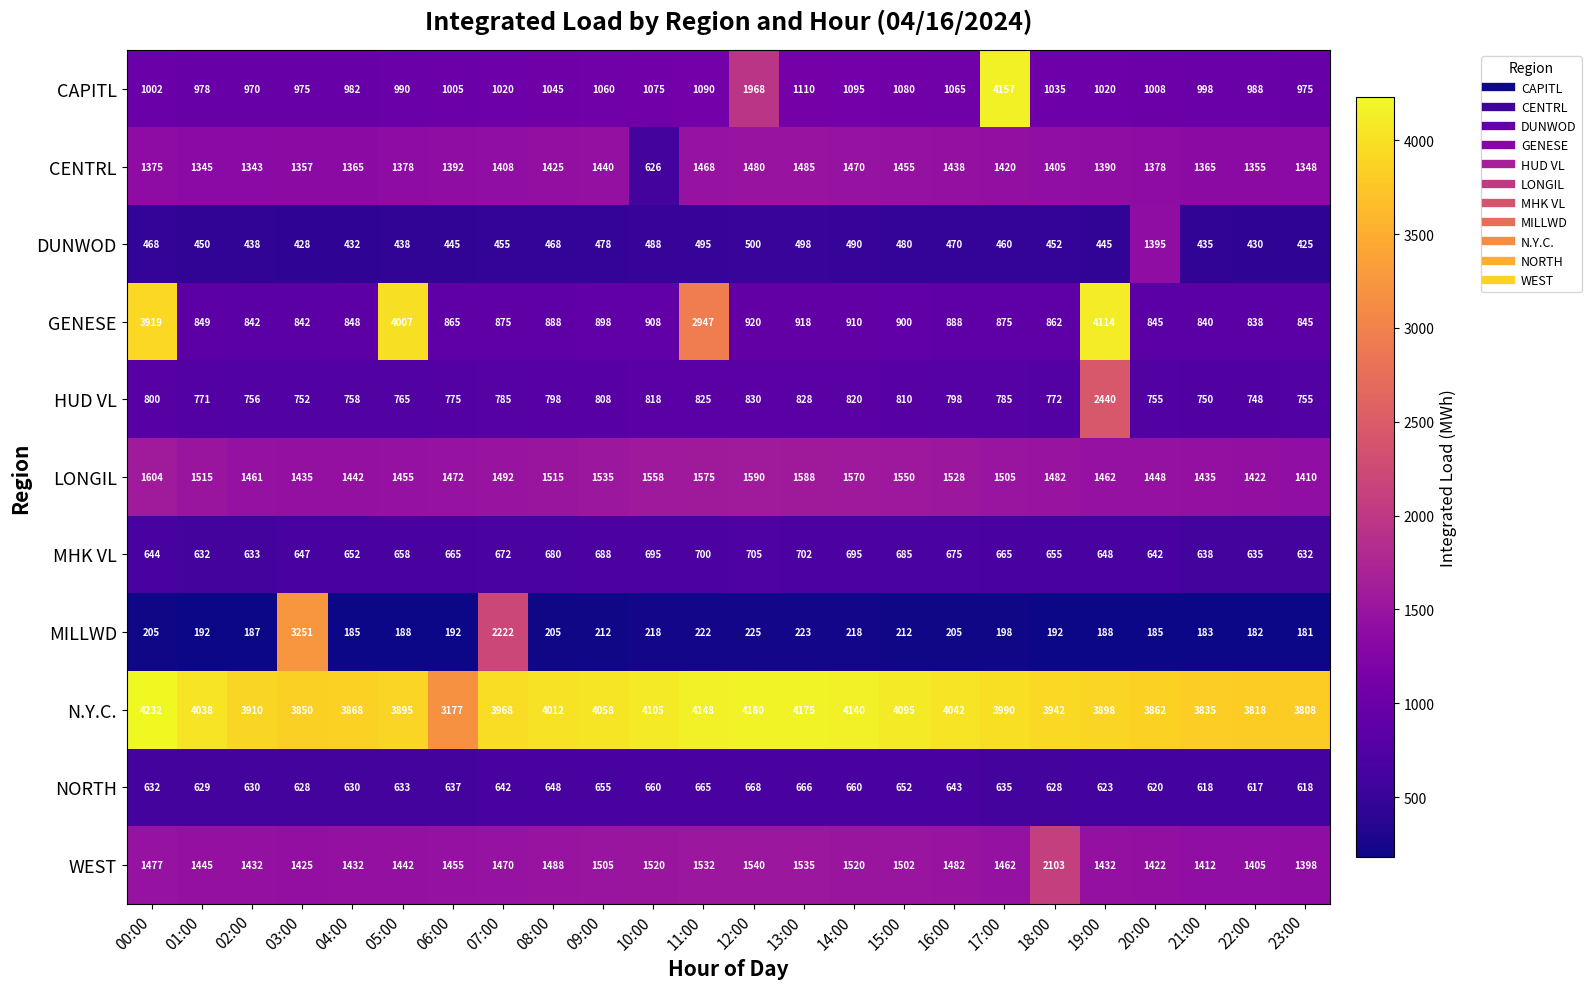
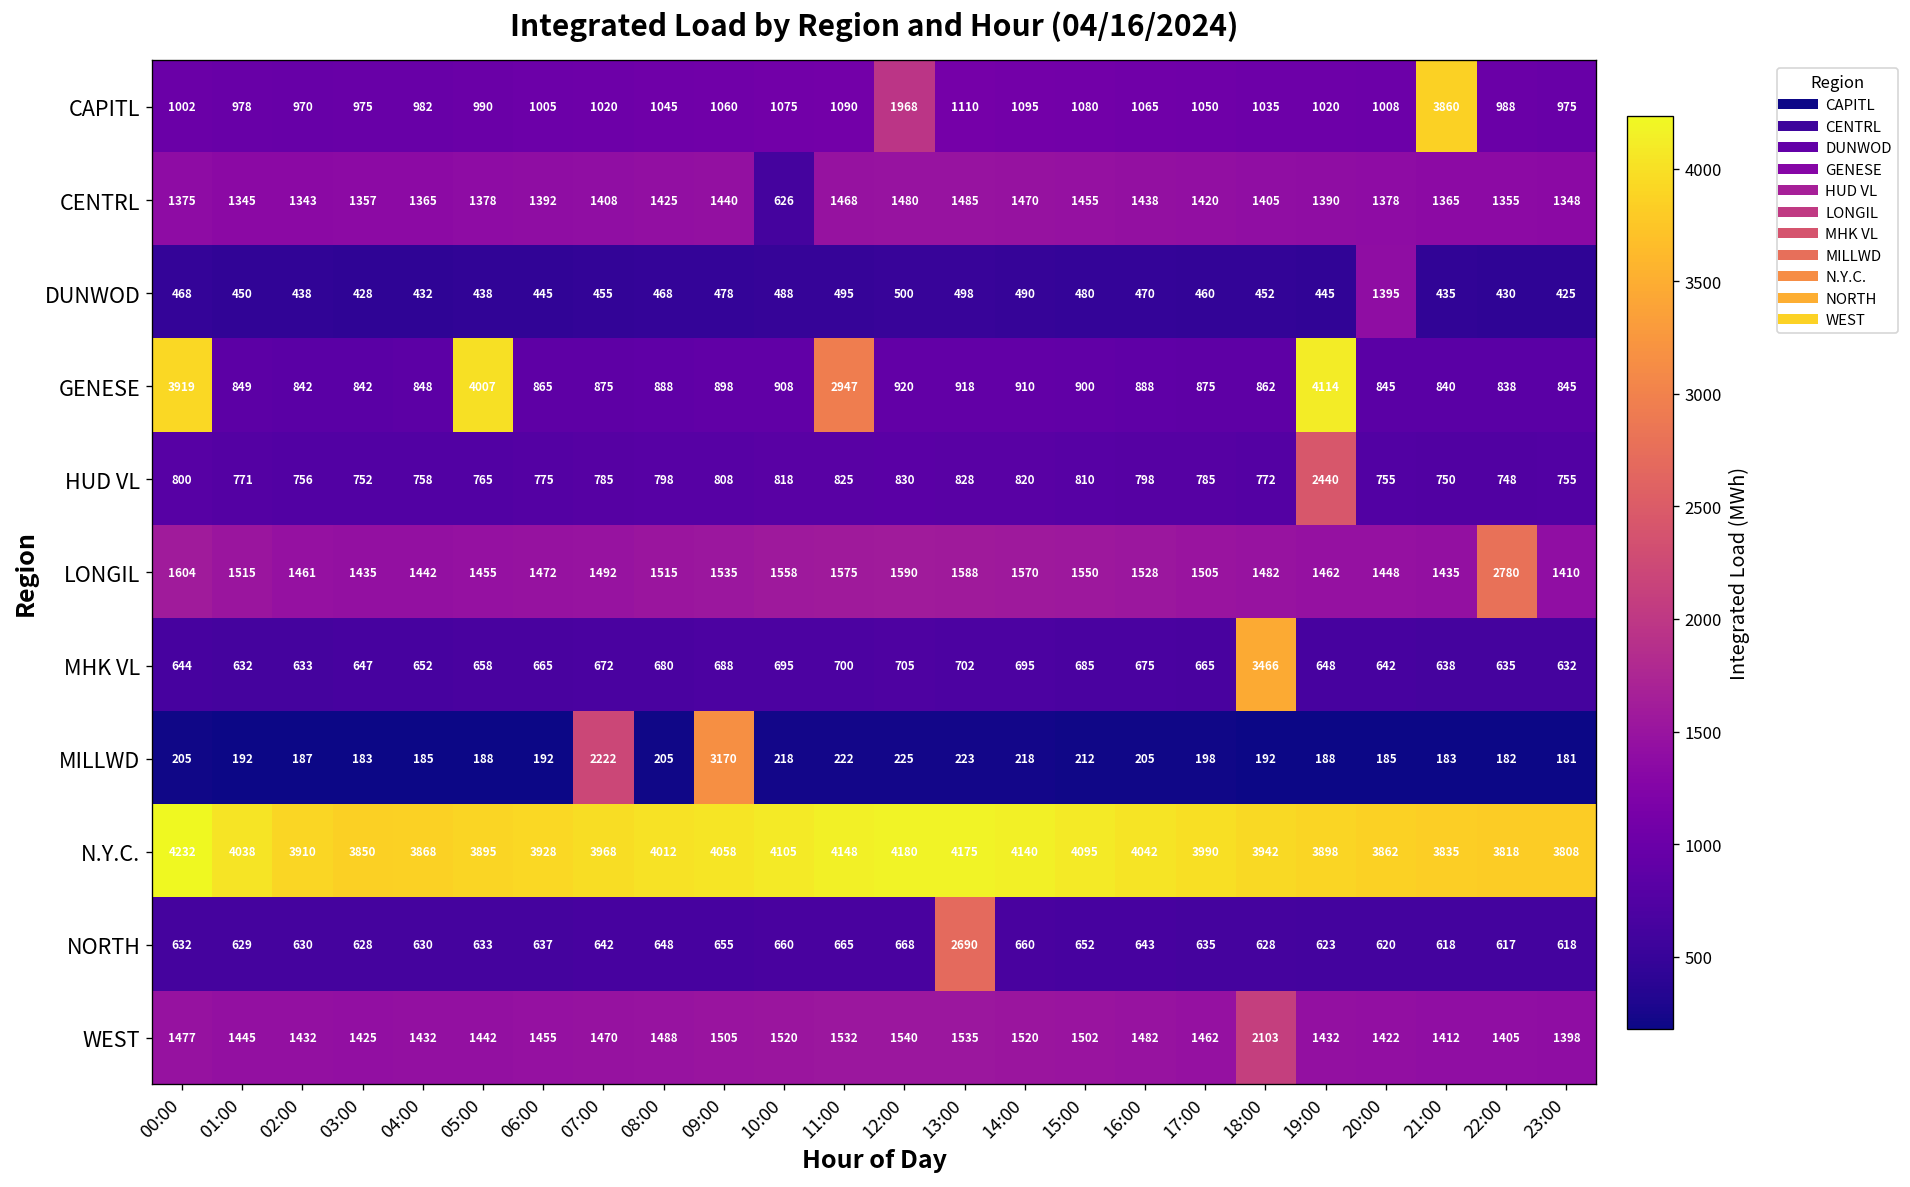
CAPITL, 17:00: 4157 -> 1050
CAPITL, 21:00: 998 -> 3860
LONGIL, 22:00: 1422 -> 2780
MHK VL, 18:00: 655 -> 3466
MILLWD, 03:00: 3251 -> 183
MILLWD, 09:00: 212 -> 3170
N.Y.C., 06:00: 3177 -> 3928
NORTH, 13:00: 666 -> 2690
